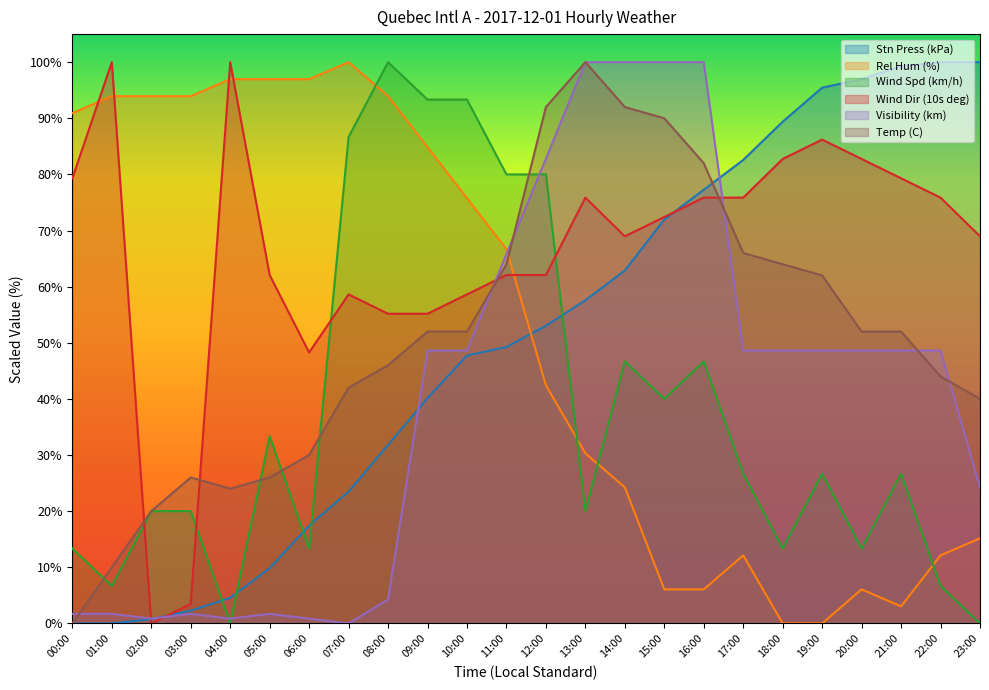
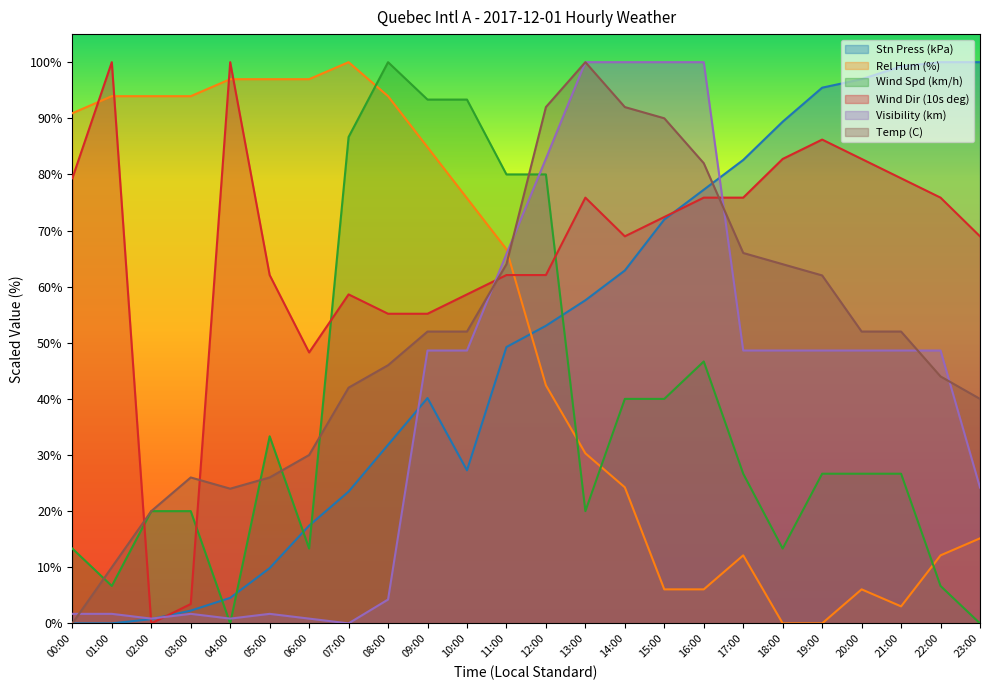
Stn Press (kPa), 10:00: 48% -> 27%
Wind Spd (km/h), 14:00: 47% -> 40%
Wind Spd (km/h), 20:00: 13% -> 27%
